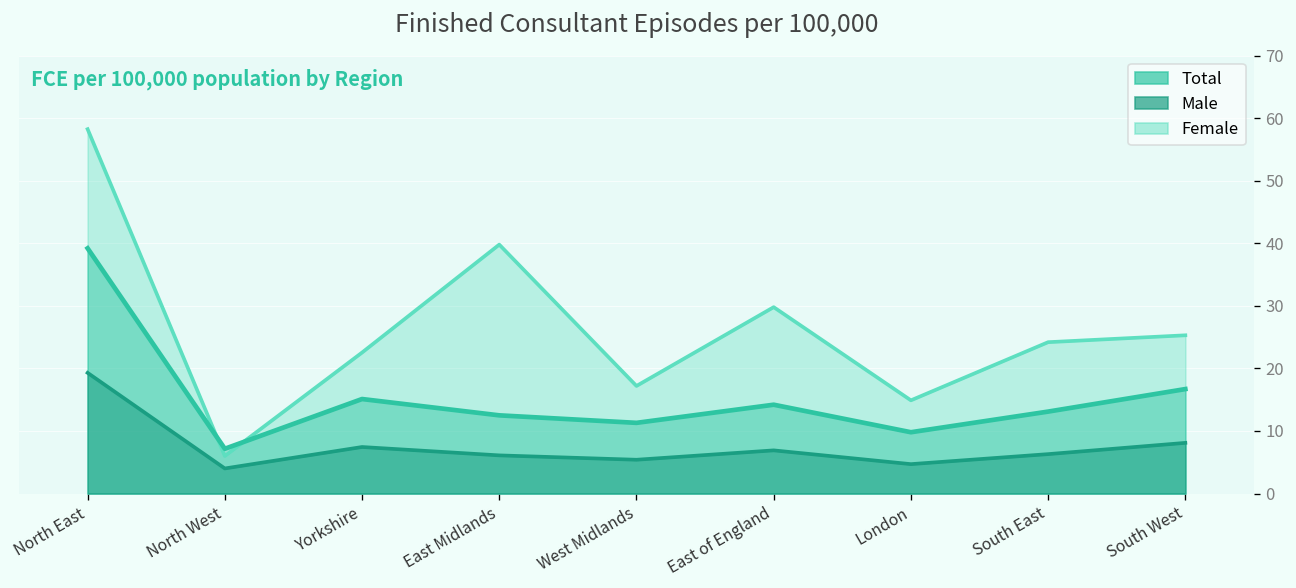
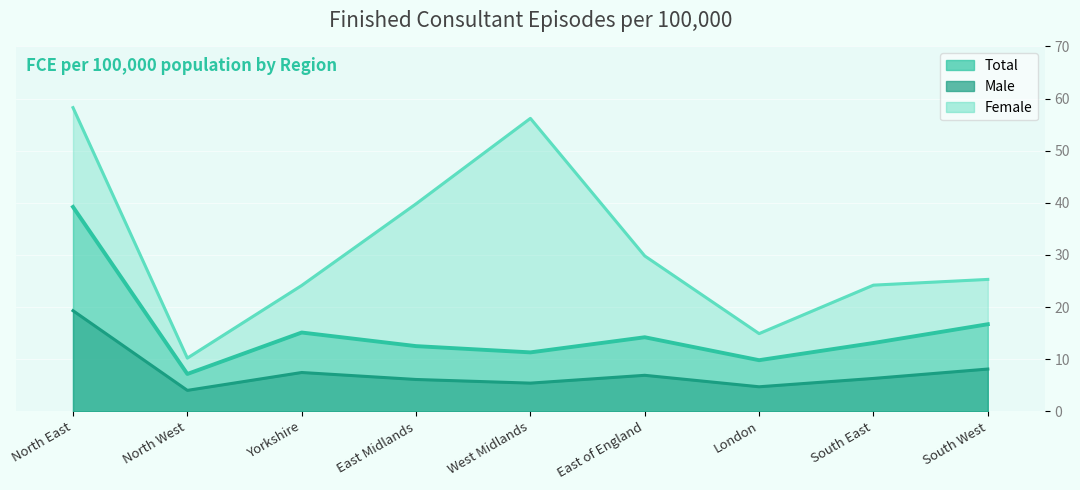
Female, North West: 6 -> 10
Female, Yorkshire: 23 -> 24
Female, West Midlands: 17 -> 56
